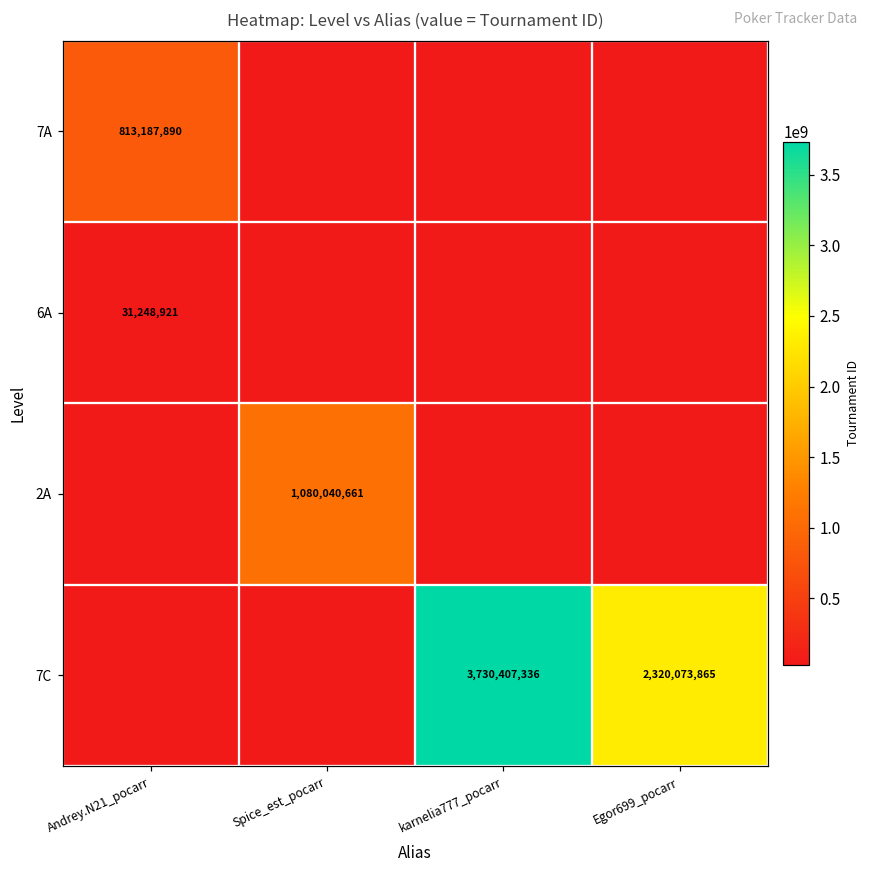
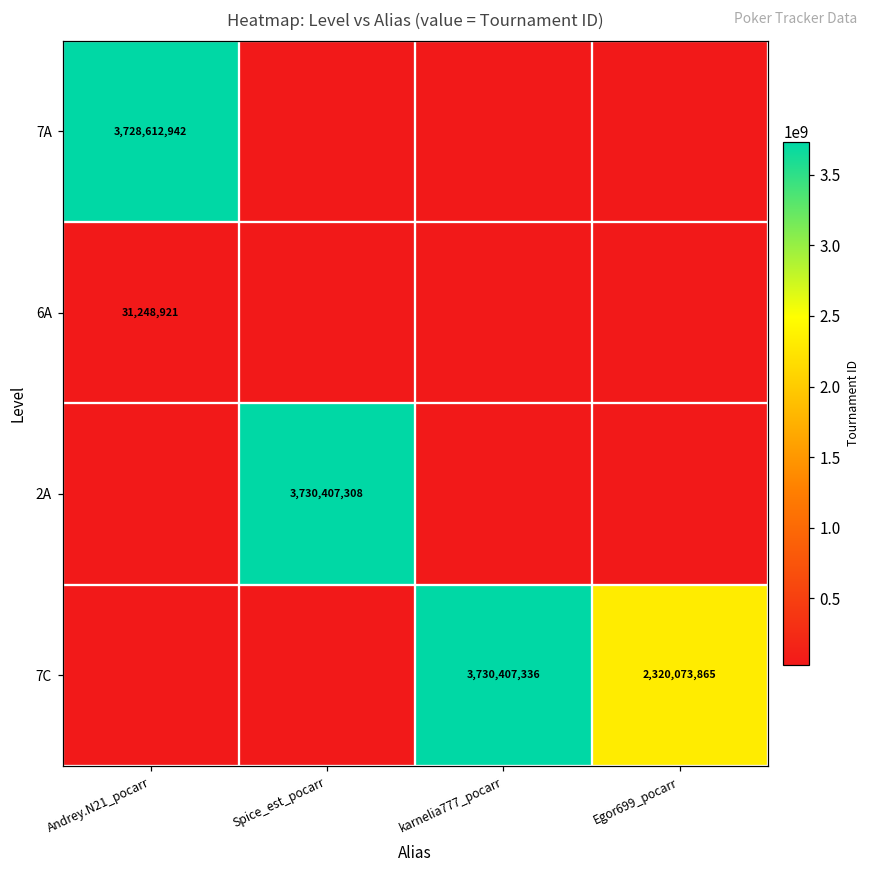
7A, Andrey.N21_pocarr: 813,187,890 -> 3,728,612,942
2A, Spice_est_pocarr: 1,080,040,661 -> 3,730,407,308
